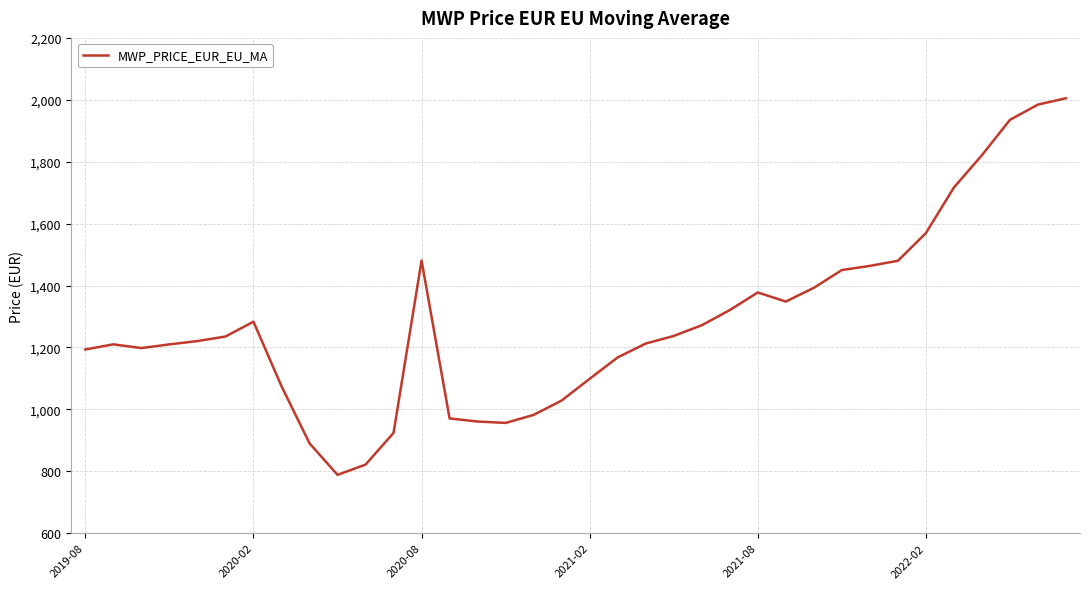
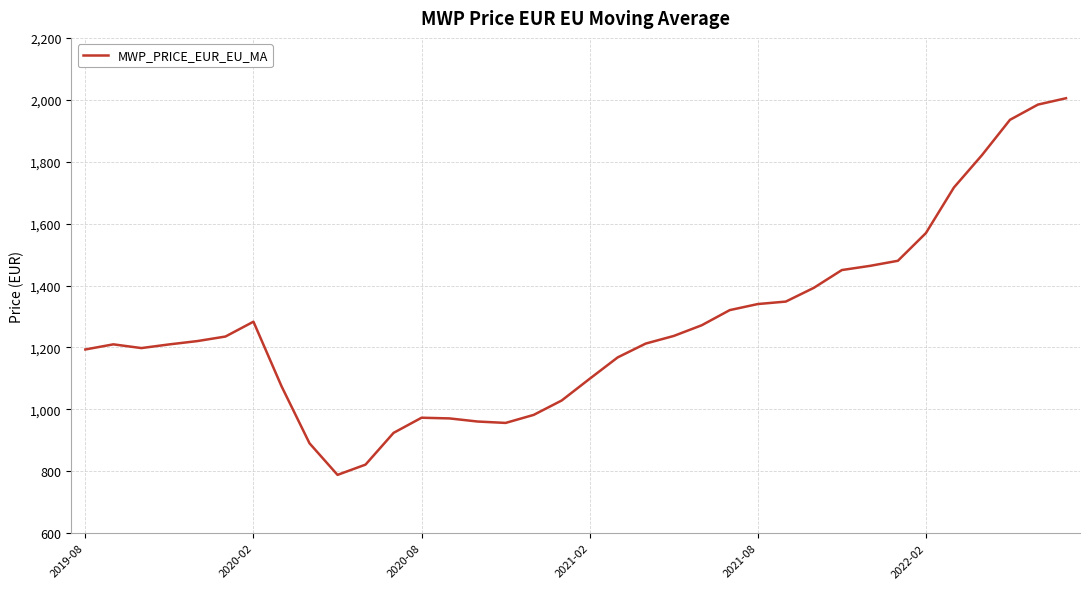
2020-08: 1,480 -> 970
2021-08: 1,380 -> 1,340
